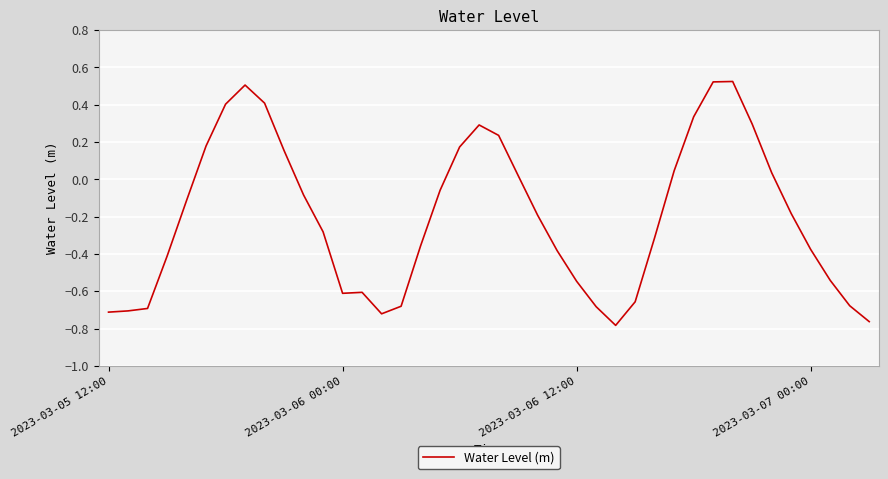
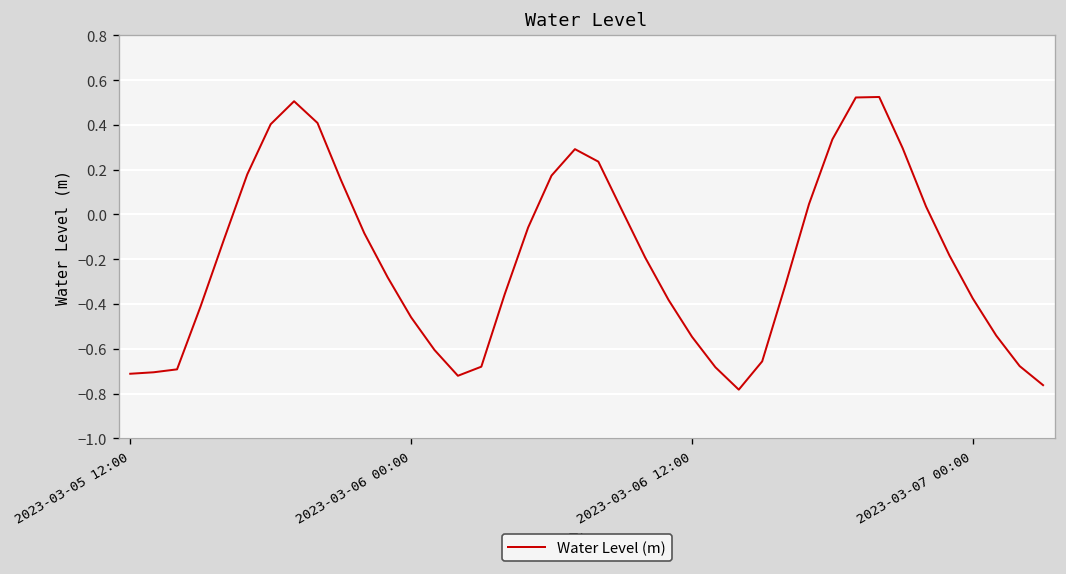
2023-03-06 00:00: -0.61 -> -0.46
